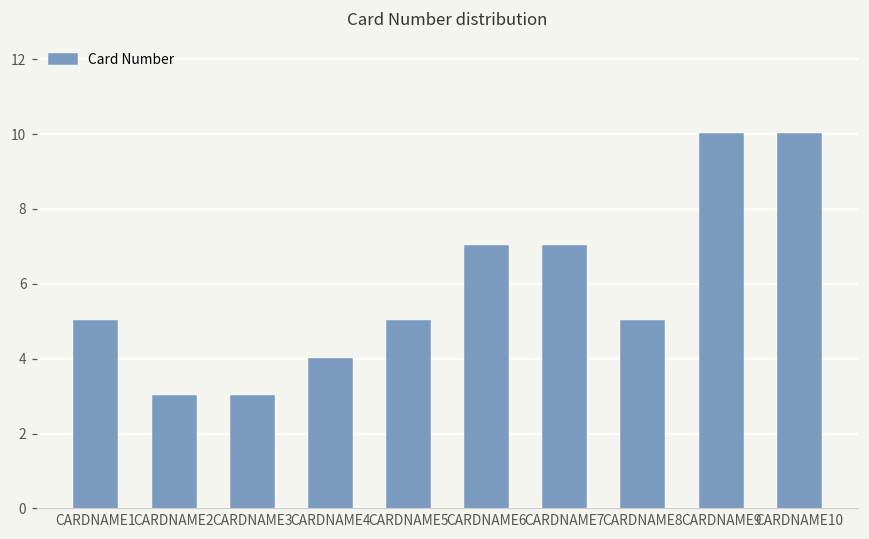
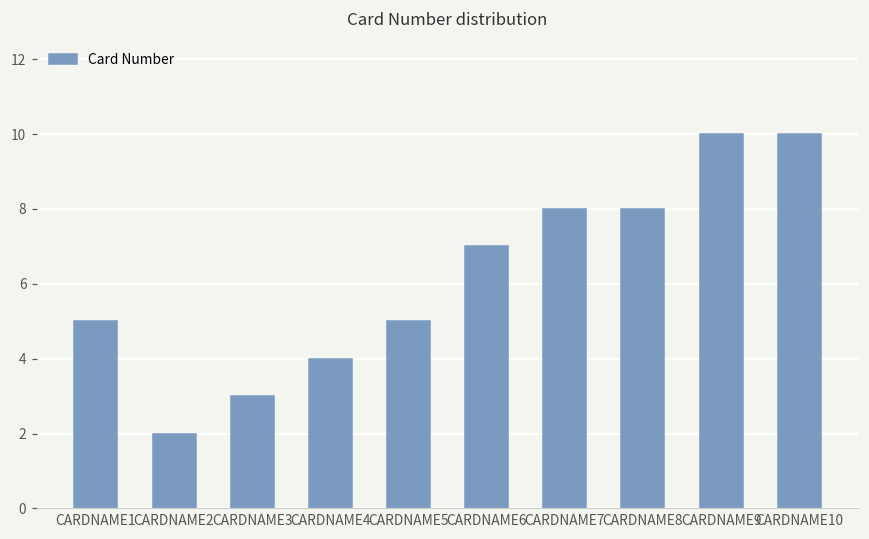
CARDNAME2: 3 -> 2
CARDNAME7: 7 -> 8
CARDNAME8: 5 -> 8
